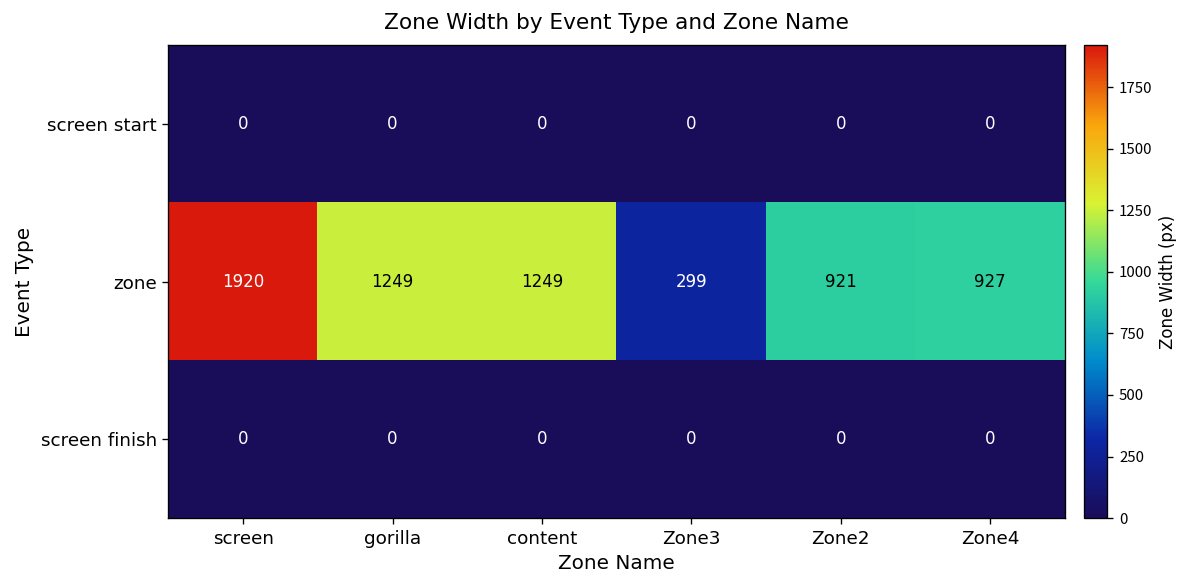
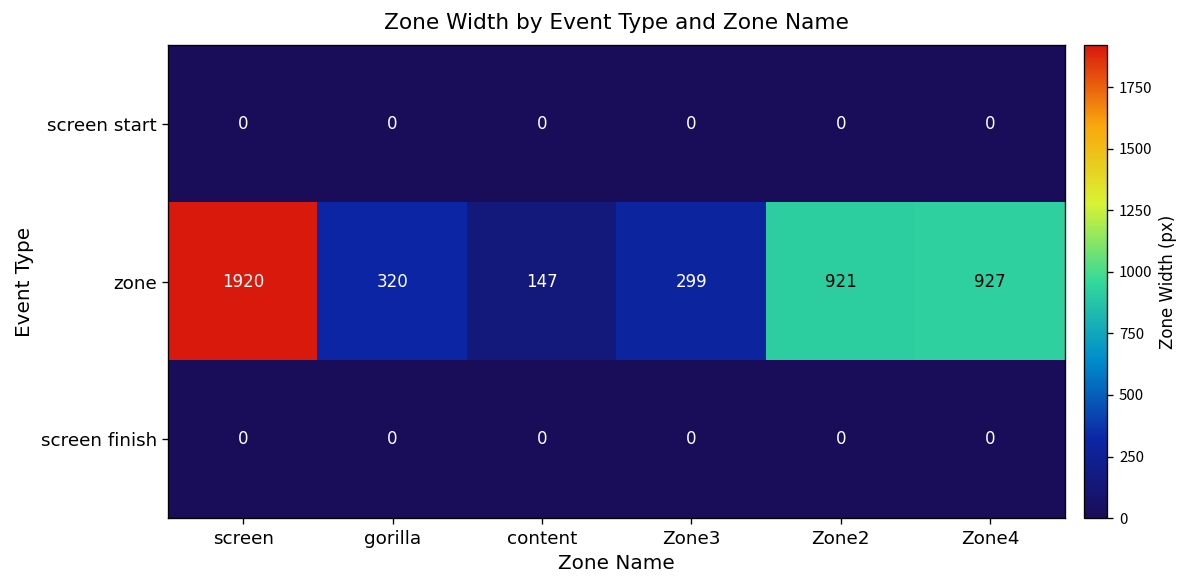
zone, gorilla: 1249 -> 320
zone, content: 1249 -> 147
